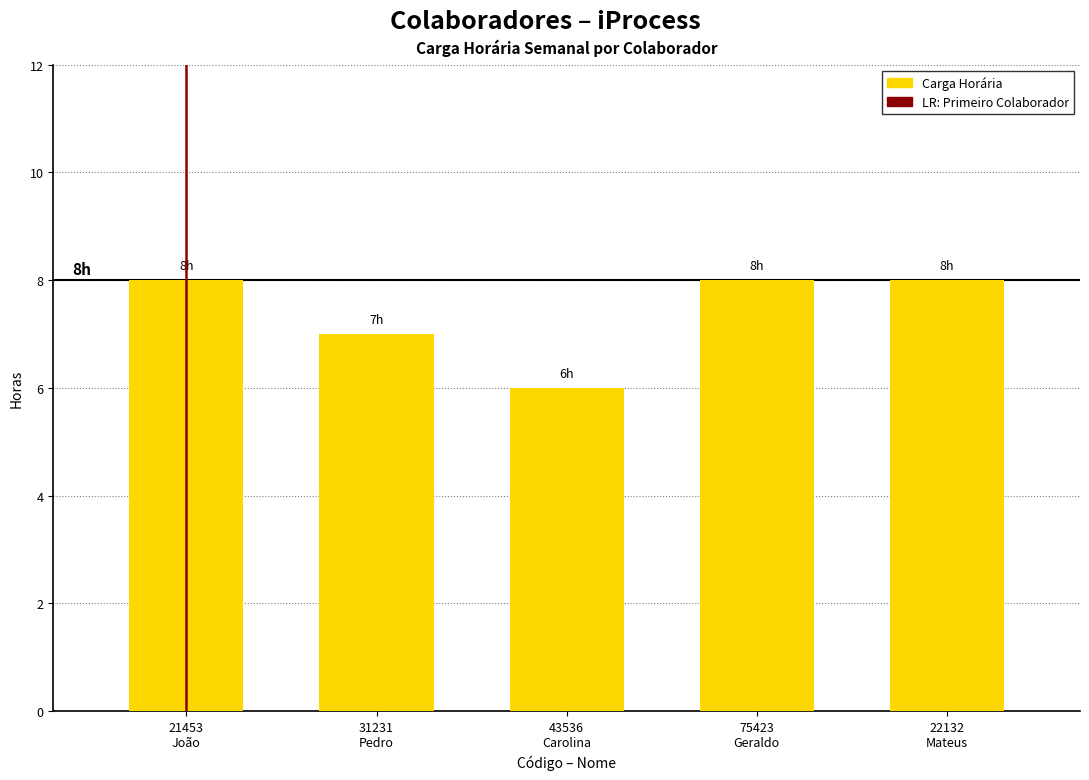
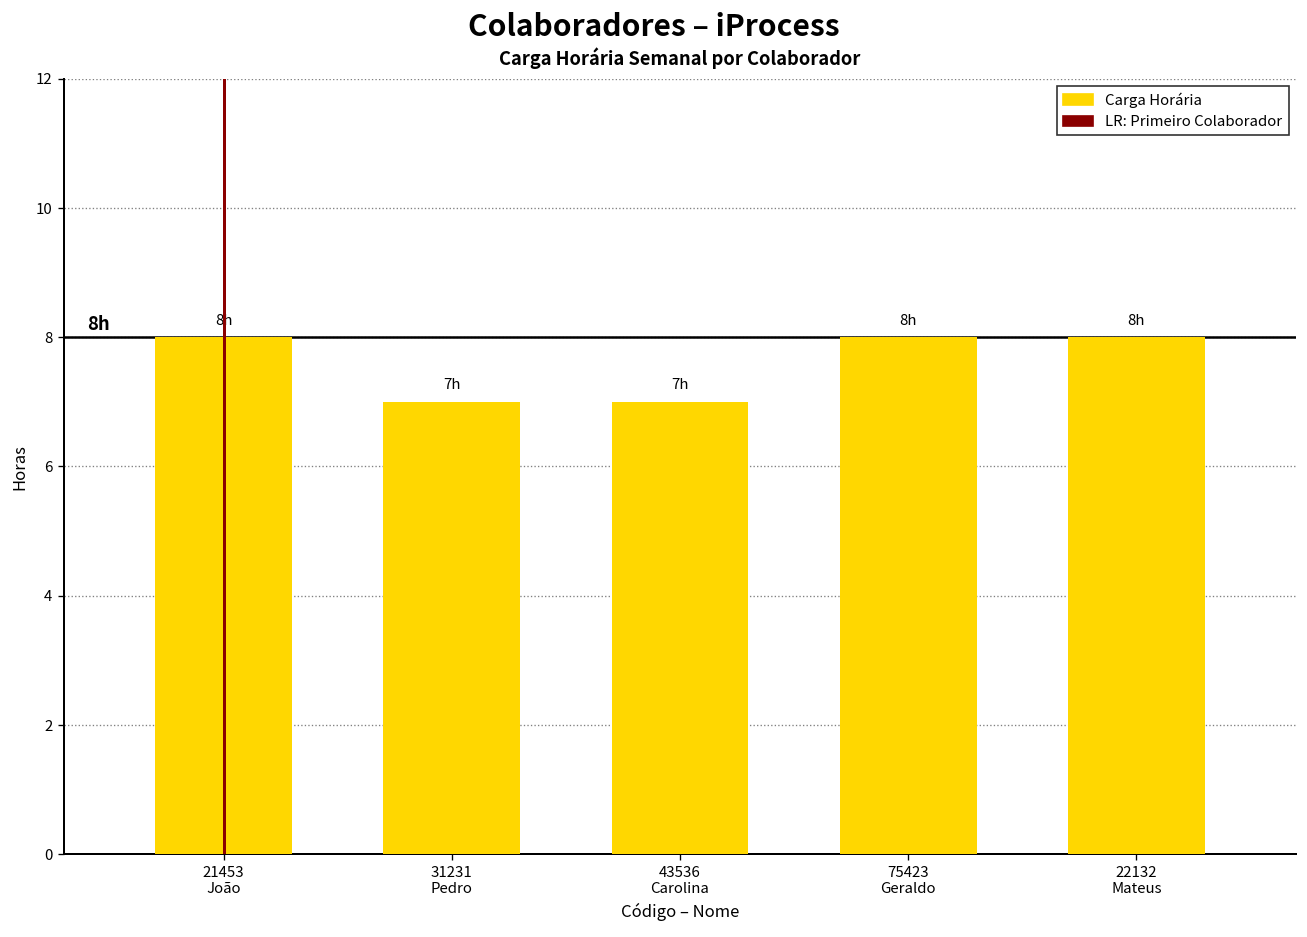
43536 Carolina: 6h -> 7h
